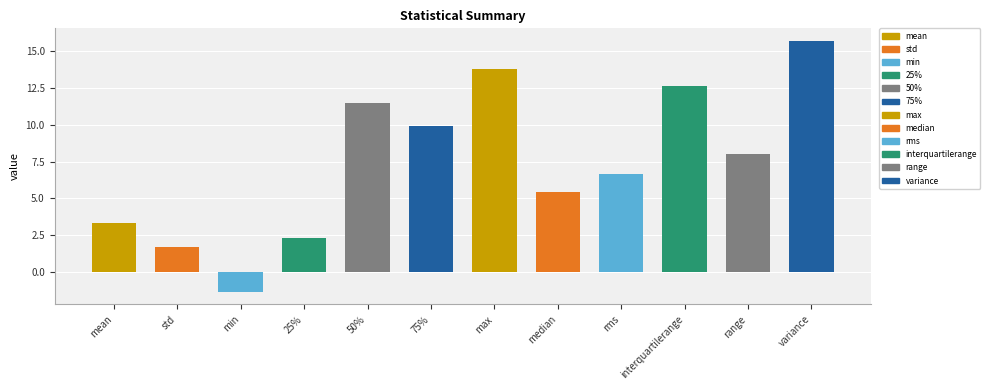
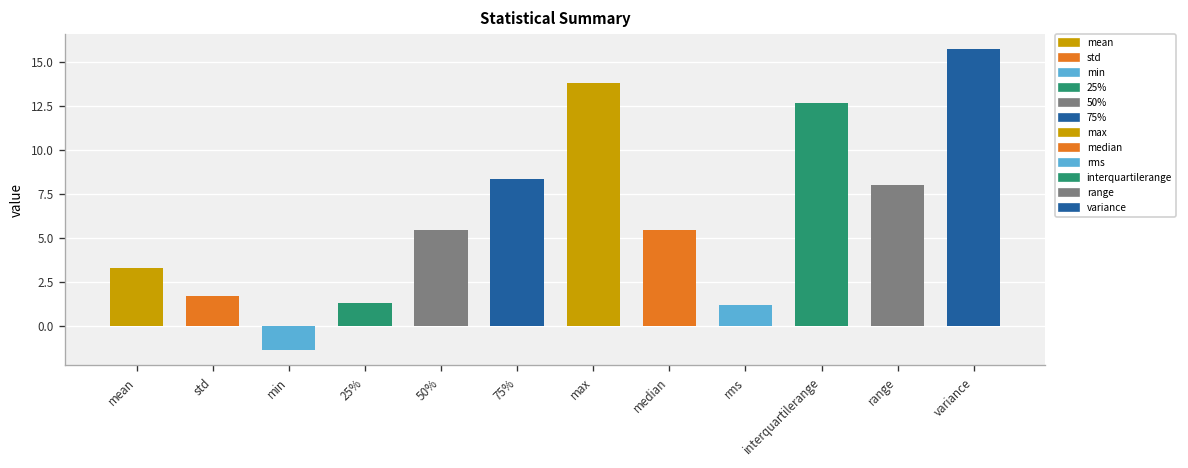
25%: 2.3 -> 1.3
50%: 11.5 -> 5.5
75%: 9.9 -> 8.3
rms: 6.7 -> 1.2
